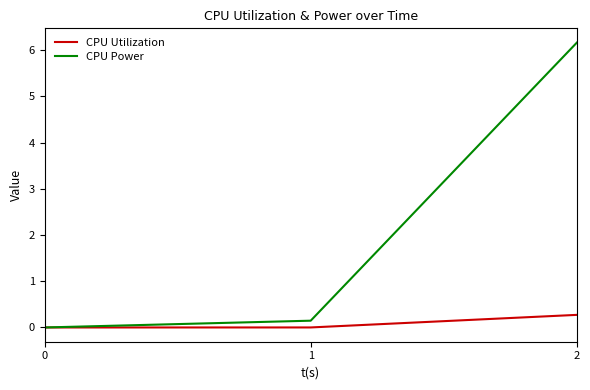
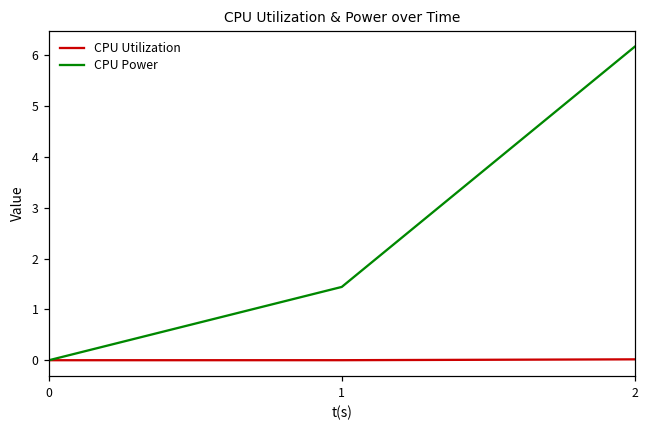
CPU Power, 1: 0.1 -> 1.4
CPU Utilization, 2: 0.3 -> 0.0
